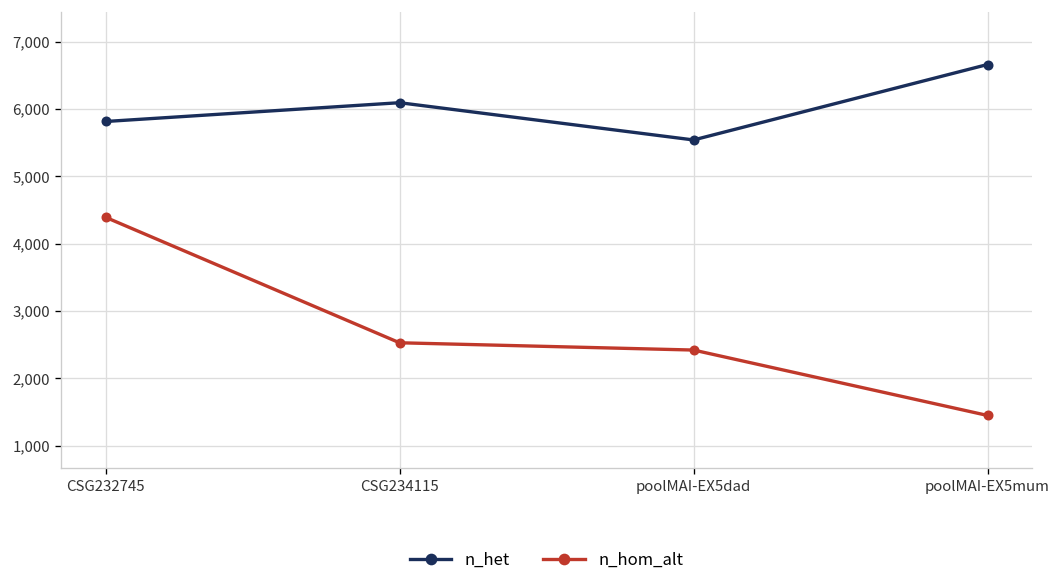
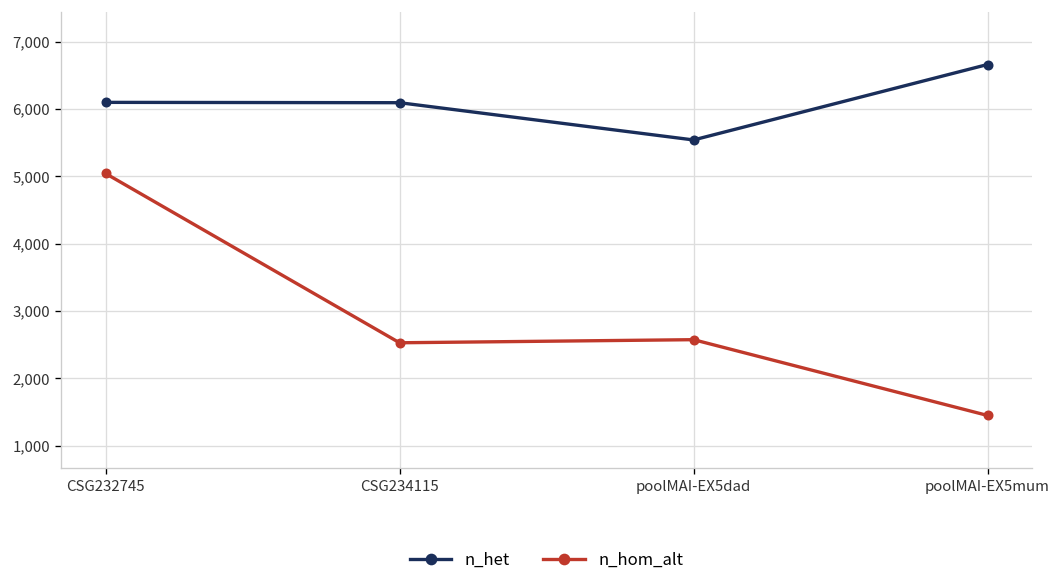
n_het, CSG232745: 5,800 -> 6,100
n_hom_alt, CSG232745: 4,400 -> 5,000
n_hom_alt, poolMAI-EX5dad: 2,400 -> 2,600
